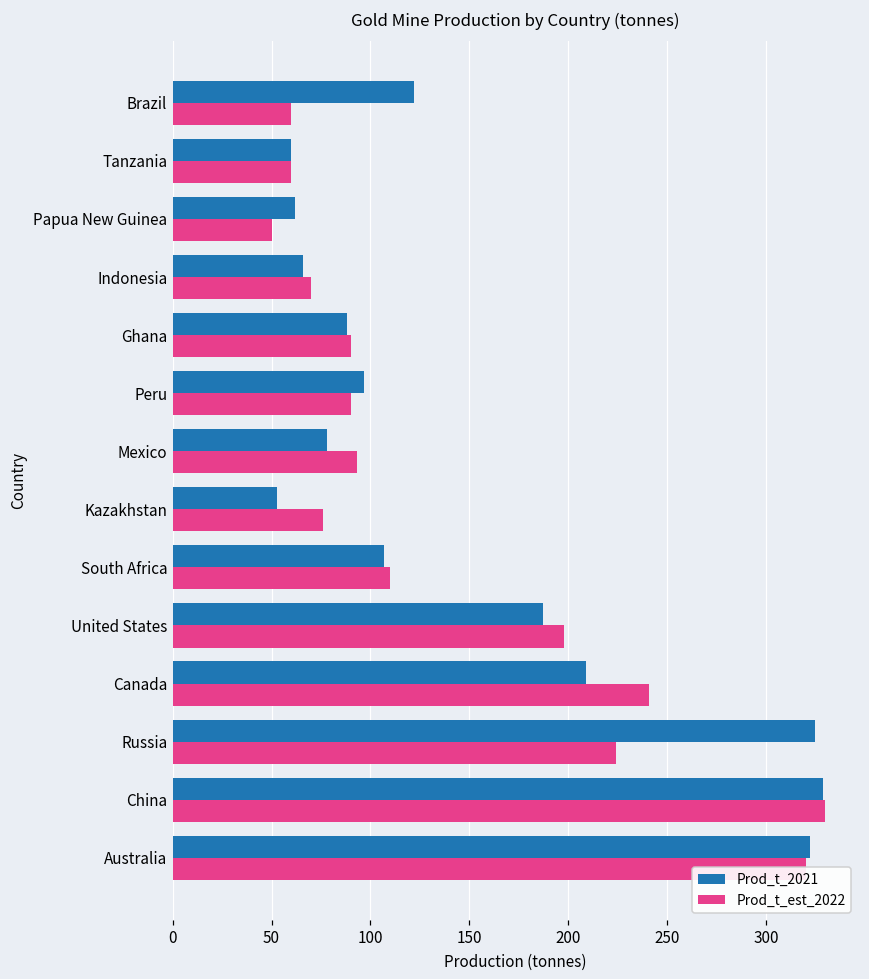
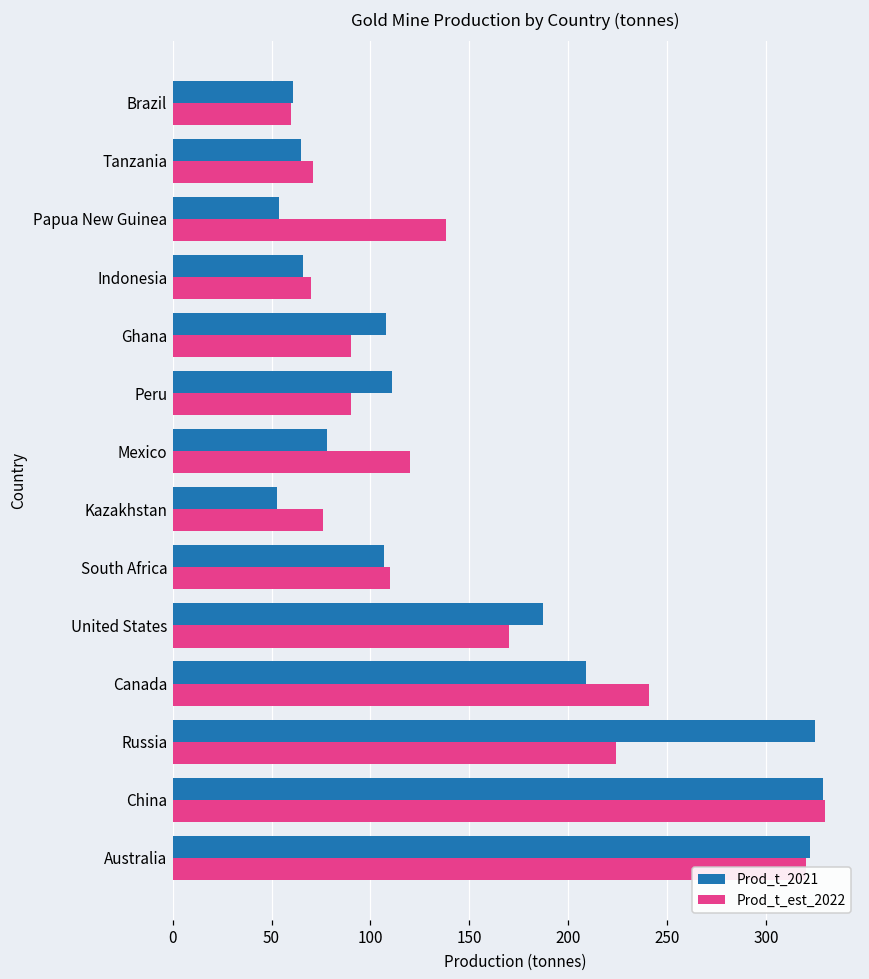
Prod_t_2021, Brazil: 122 -> 61
Prod_t_2021, Tanzania: 60 -> 65
Prod_t_est_2022, Tanzania: 60 -> 71
Prod_t_2021, Papua New Guinea: 62 -> 54
Prod_t_est_2022, Papua New Guinea: 50 -> 138
Prod_t_2021, Ghana: 88 -> 108
Prod_t_2021, Peru: 97 -> 111
Prod_t_est_2022, Mexico: 93 -> 120
Prod_t_est_2022, United States: 198 -> 170
